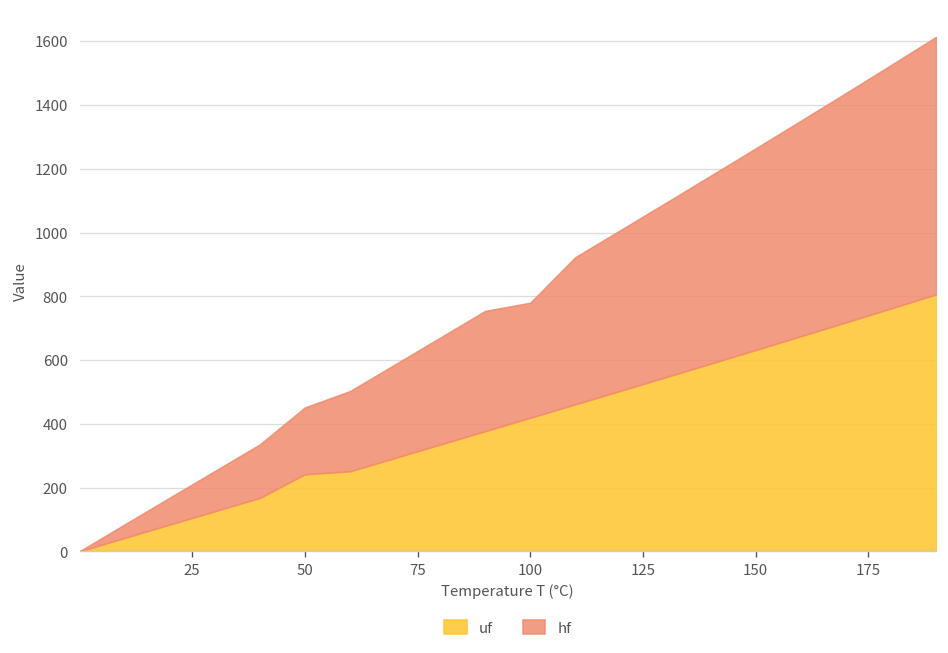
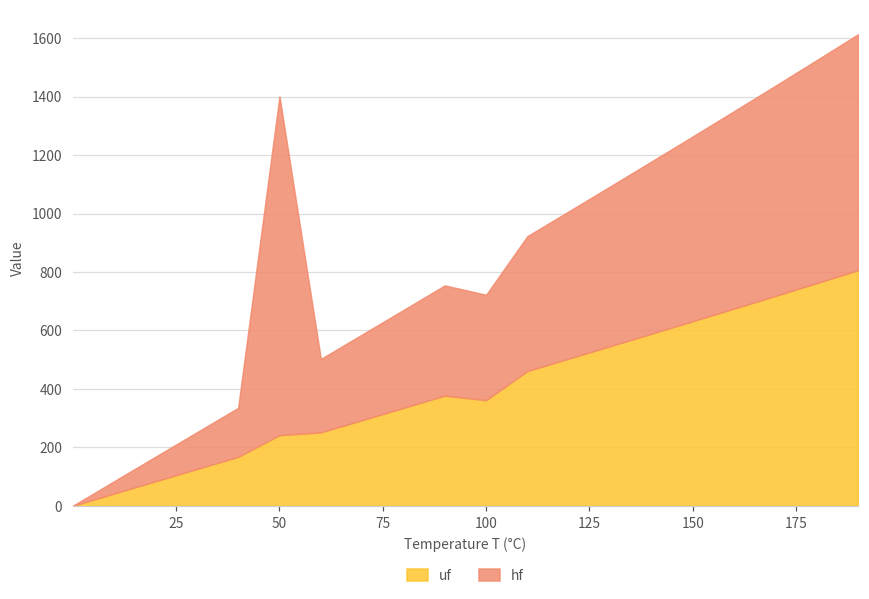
hf, 50: 210 -> 1160
uf, 100: 420 -> 360
